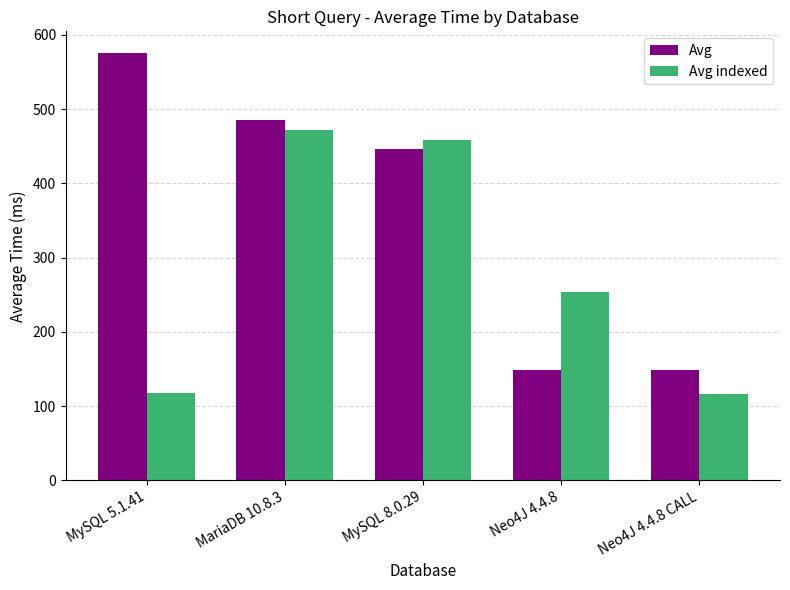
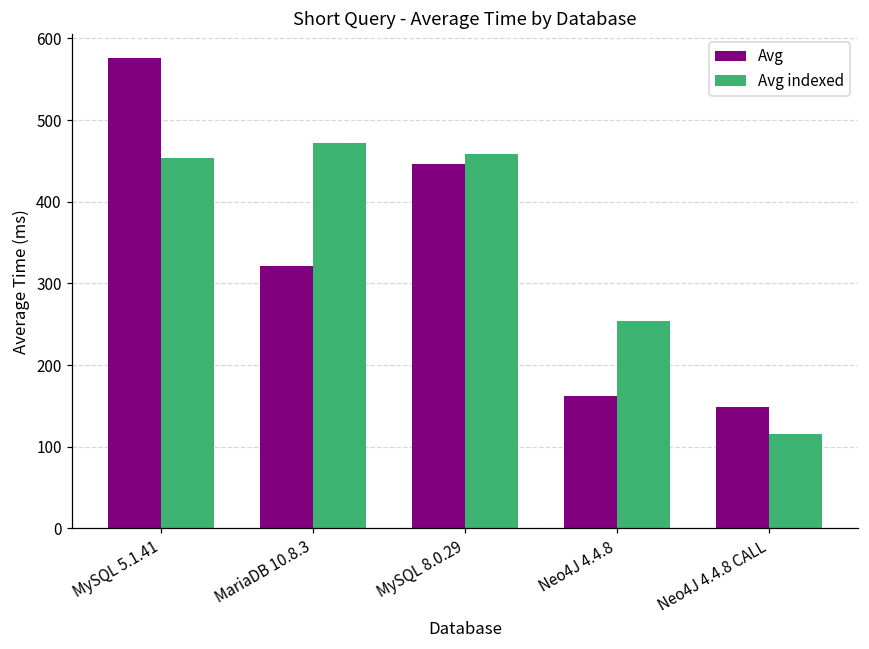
Avg indexed, MySQL 5.1.41: 120 -> 450
Avg, MariaDB 10.8.3: 490 -> 320
Avg, Neo4J 4.4.8: 150 -> 160
